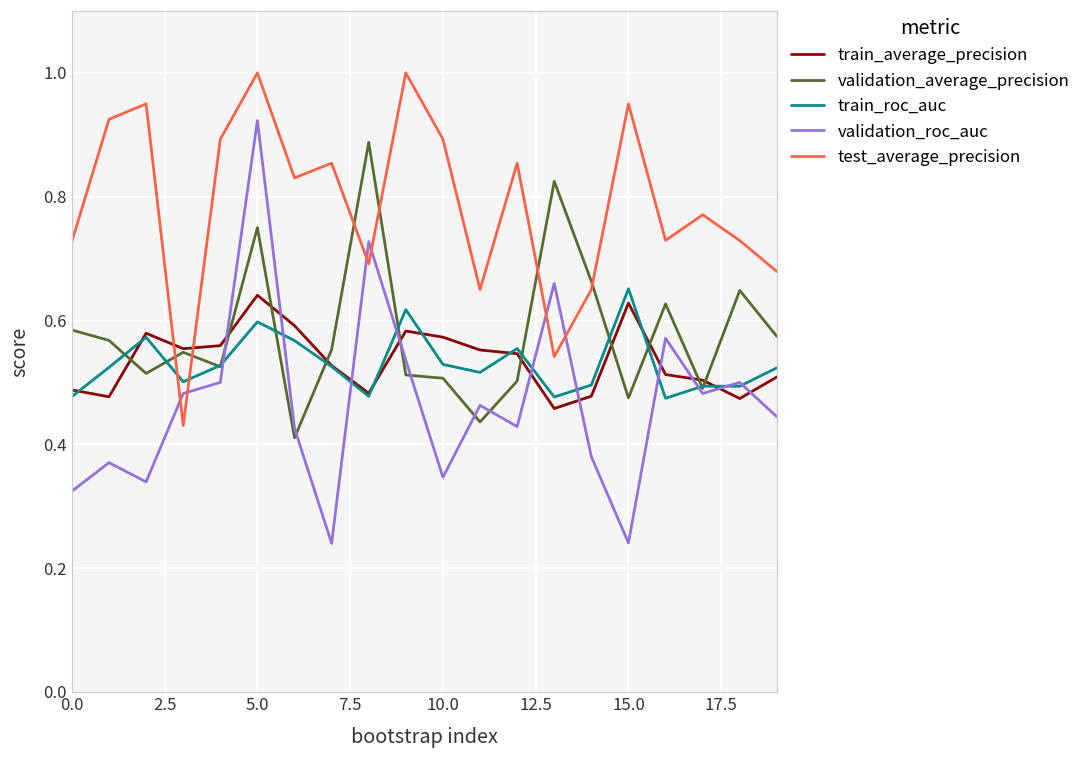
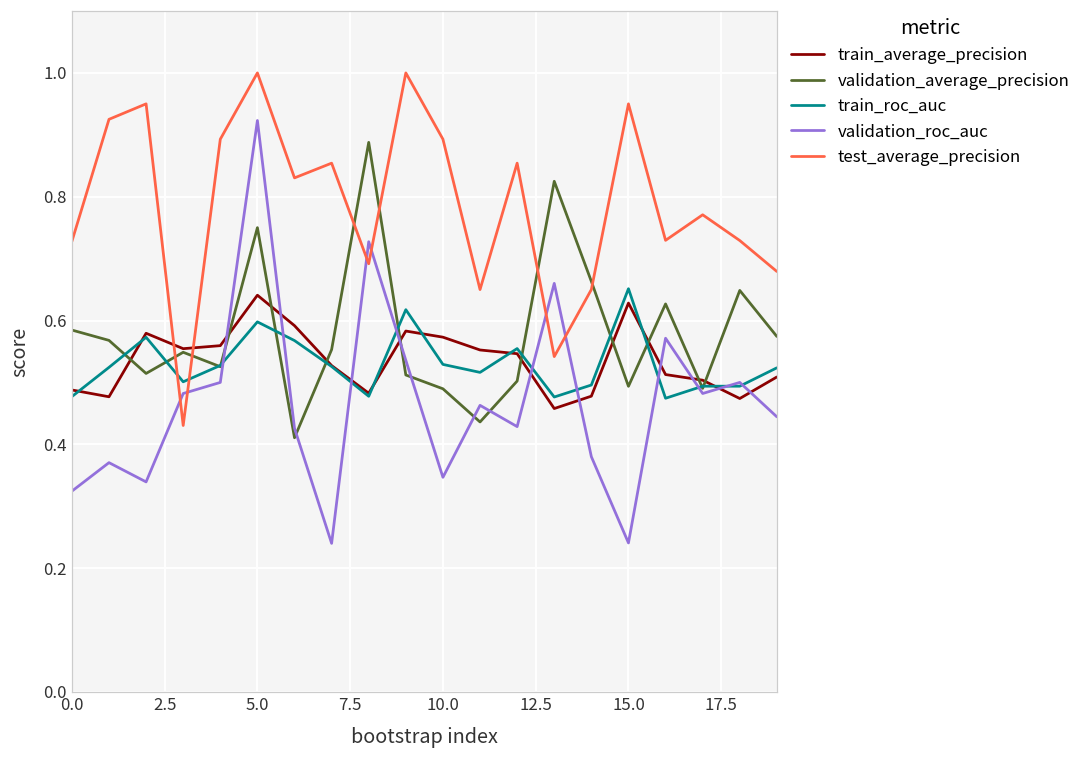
validation_average_precision, 10.0: 0.51 -> 0.49
validation_average_precision, 15.0: 0.48 -> 0.49
